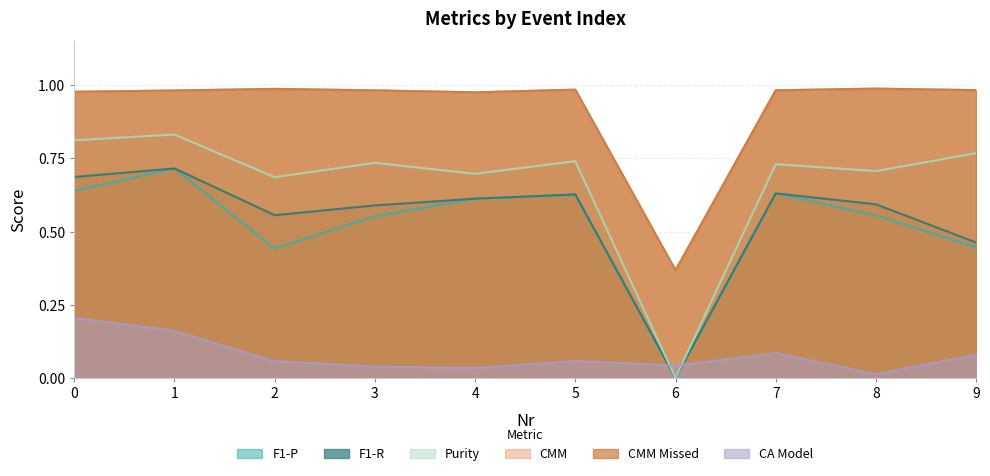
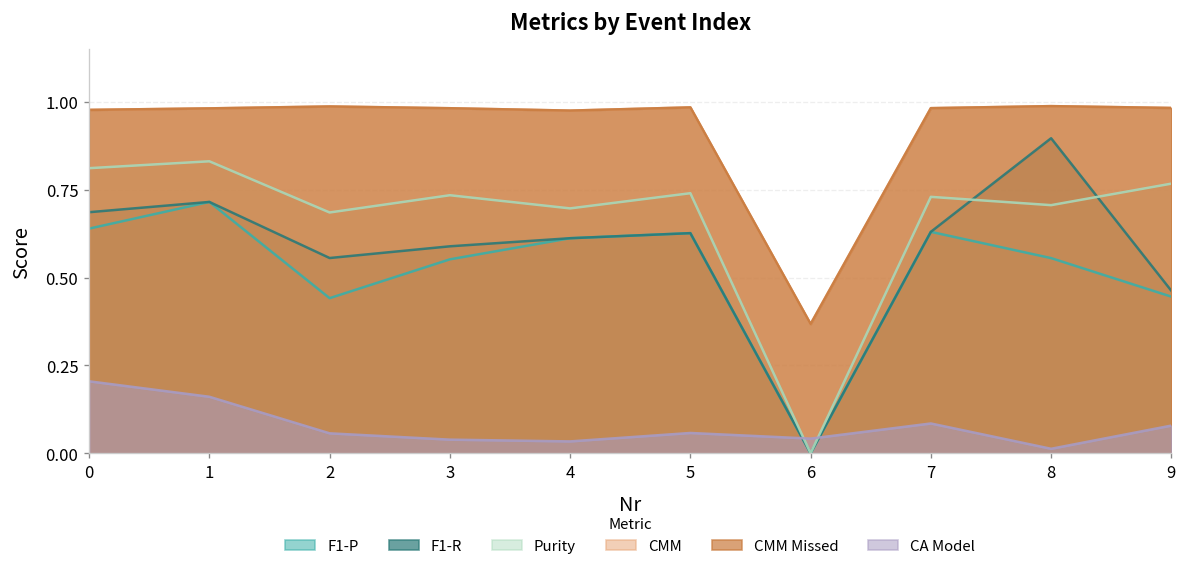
F1-R, 8: 0.59 -> 0.90
